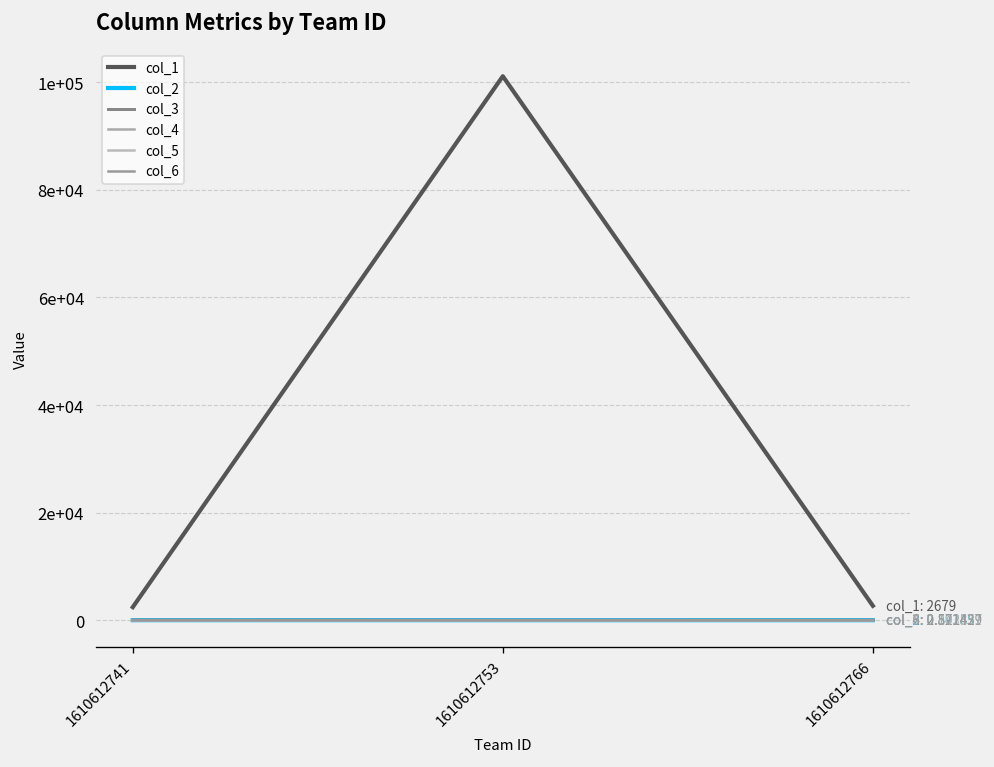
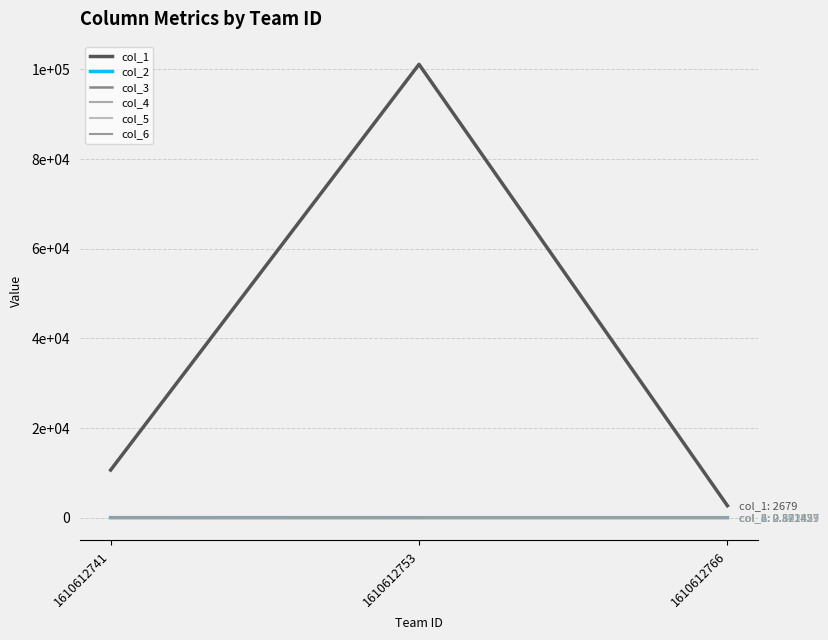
col_1, 1610612741: 2000 -> 11000
